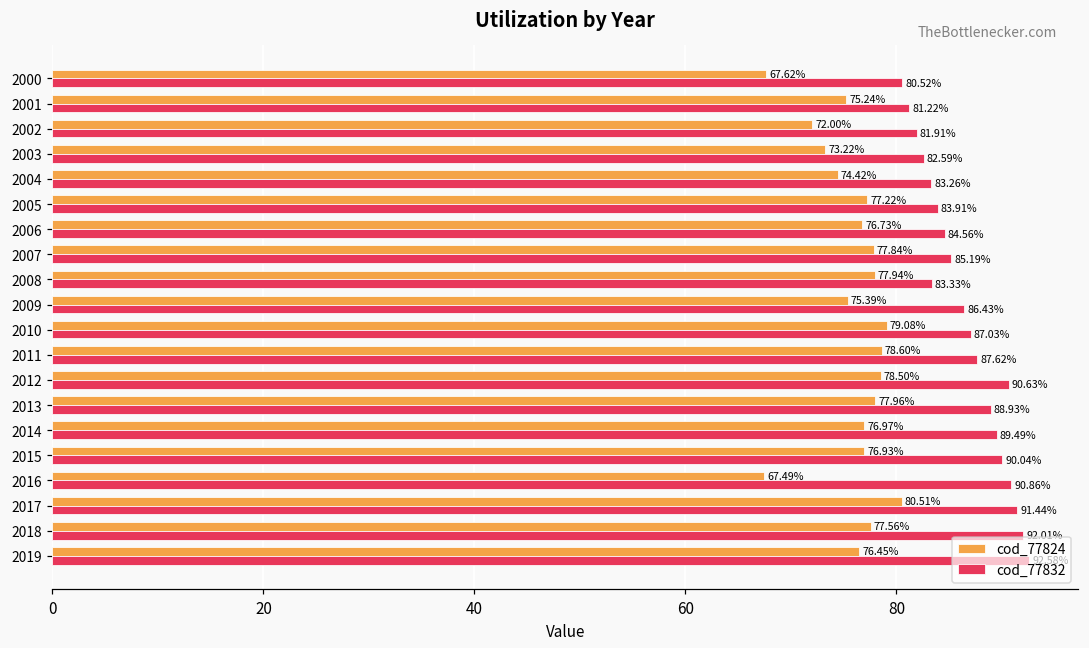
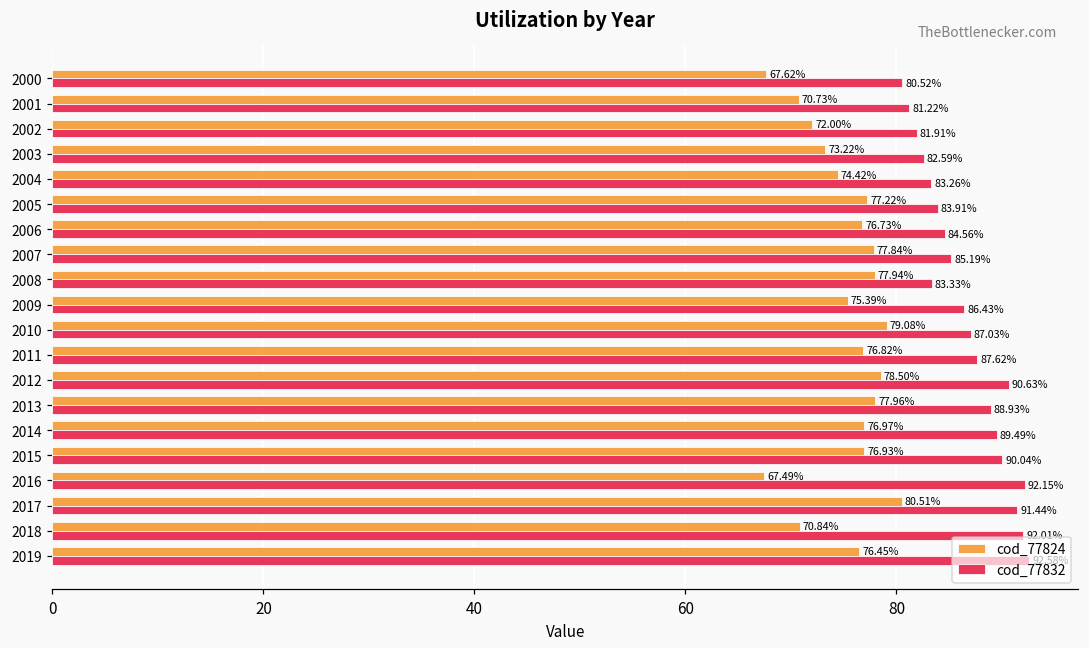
cod_77824, 2001: 75.24% -> 70.73%
cod_77824, 2011: 78.60% -> 76.82%
cod_77832, 2016: 90.86% -> 92.15%
cod_77824, 2018: 77.56% -> 70.84%
